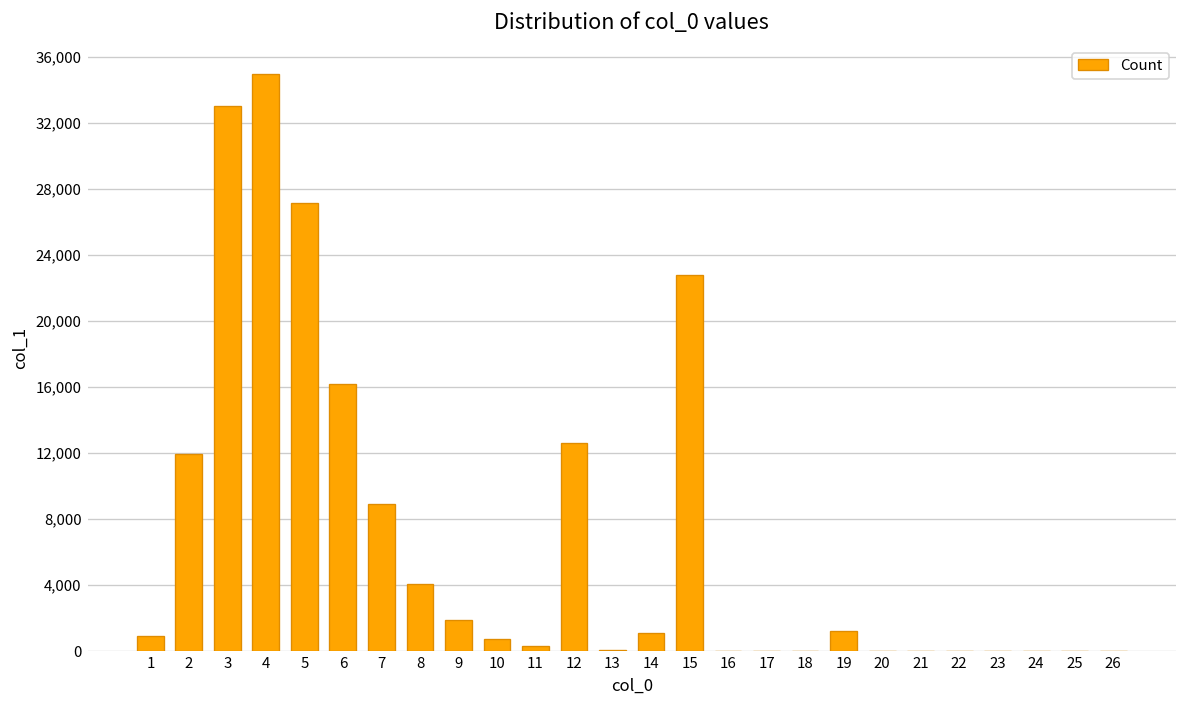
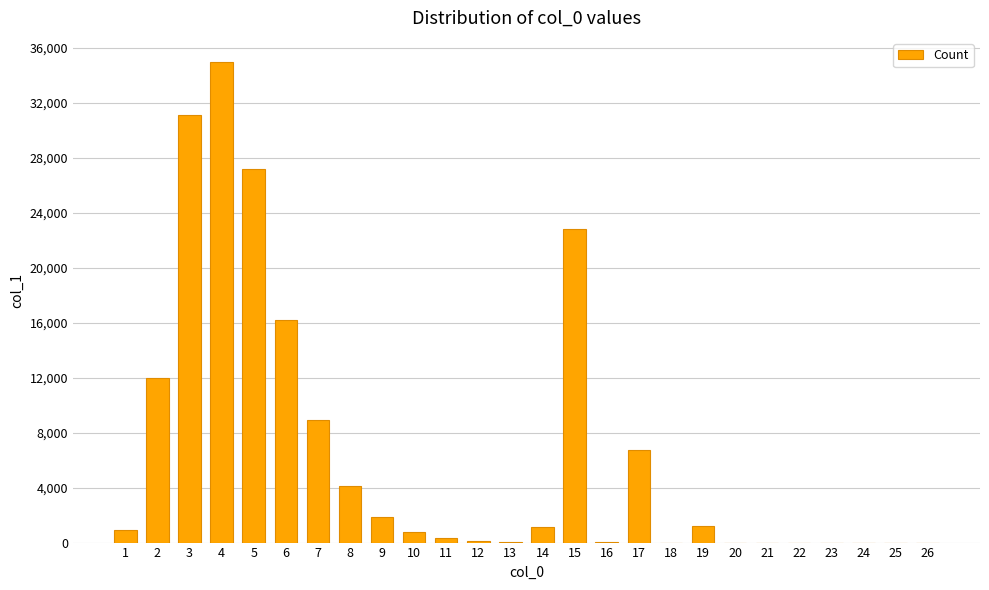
3: 33,000 -> 31,100
12: 12,600 -> 100
17: 0 -> 6,800
